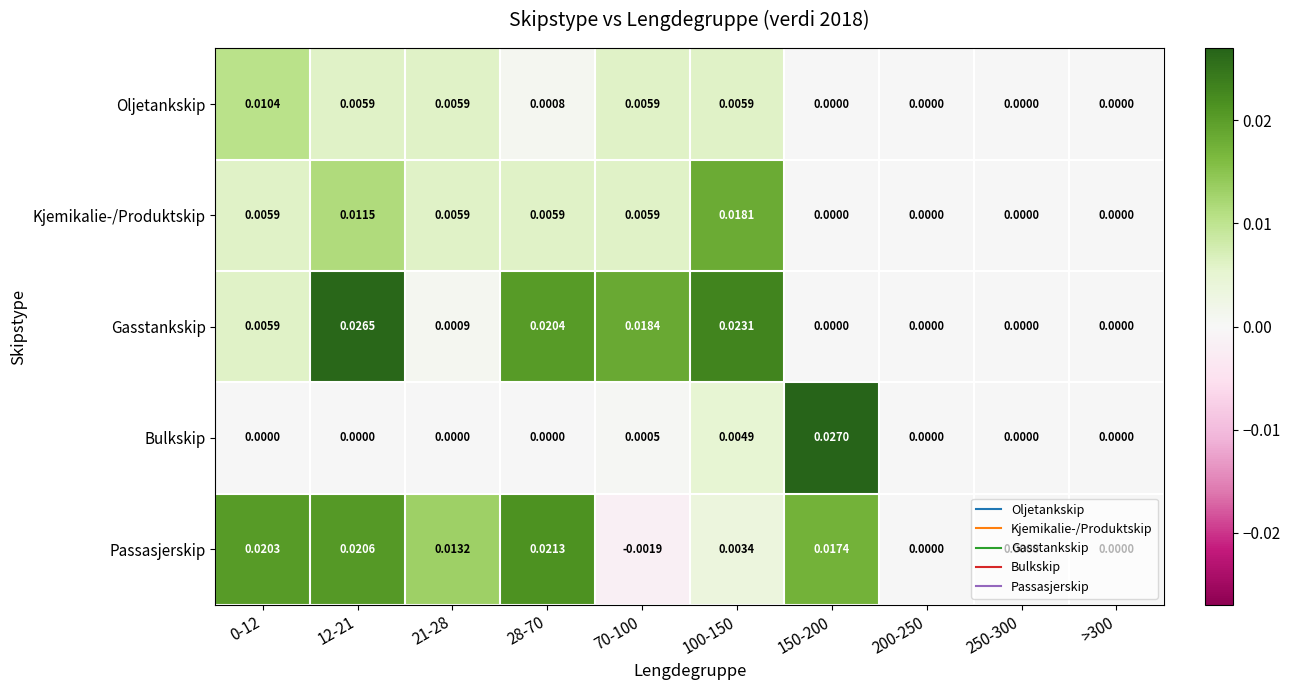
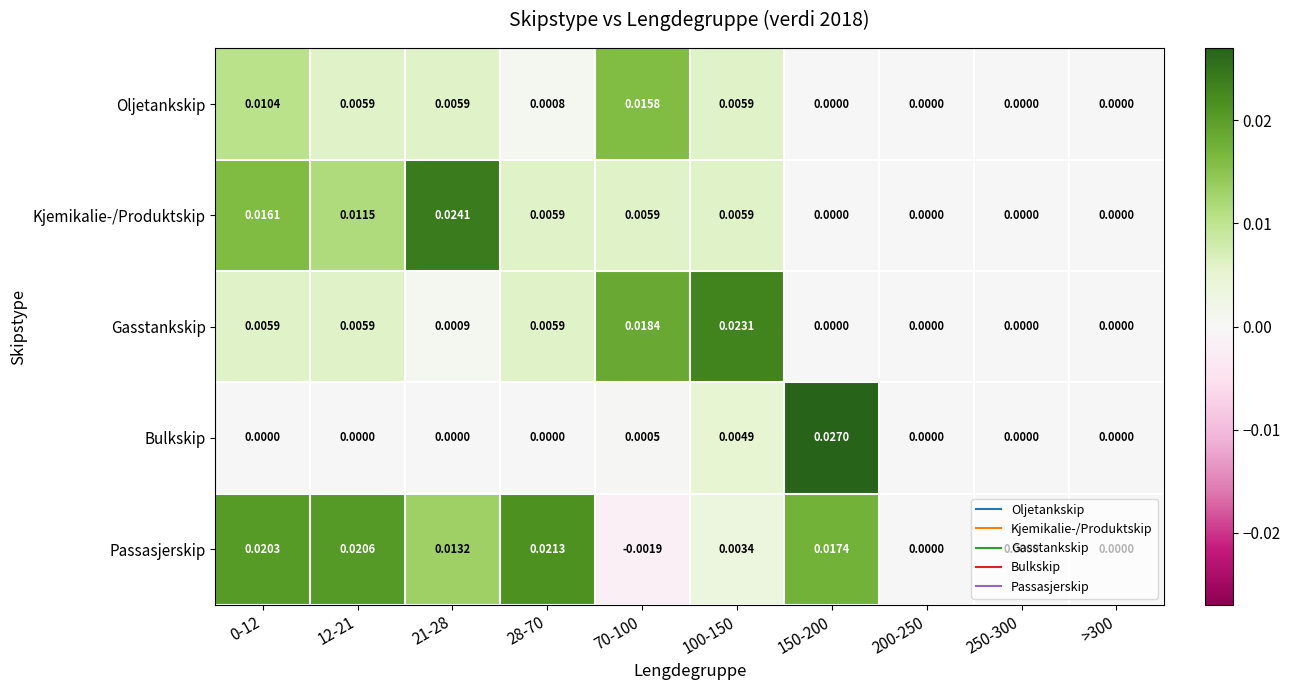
Oljetankskip, 70-100: 0.0059 -> 0.0158
Kjemikalie-/Produktskip, 0-12: 0.0059 -> 0.0161
Kjemikalie-/Produktskip, 21-28: 0.0059 -> 0.0241
Kjemikalie-/Produktskip, 100-150: 0.0181 -> 0.0059
Gasstankskip, 12-21: 0.0265 -> 0.0059
Gasstankskip, 28-70: 0.0204 -> 0.0059
